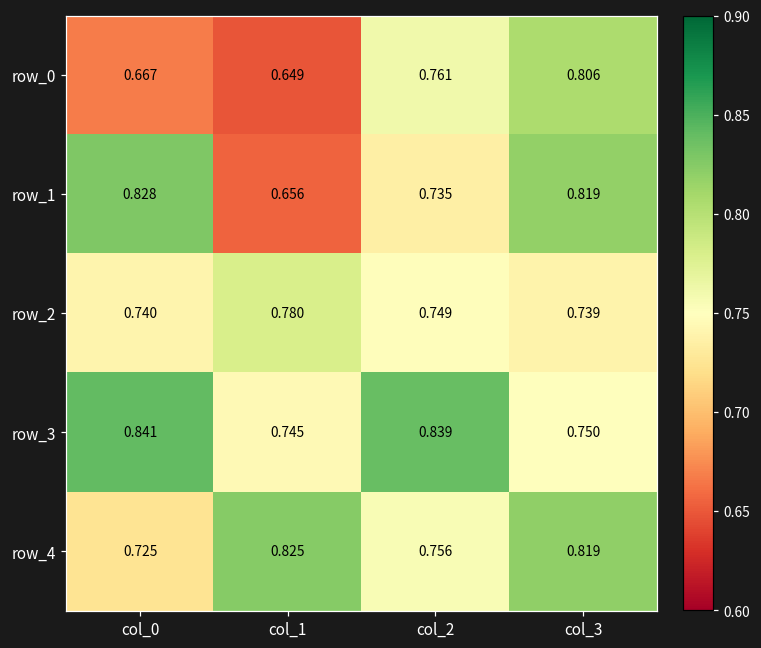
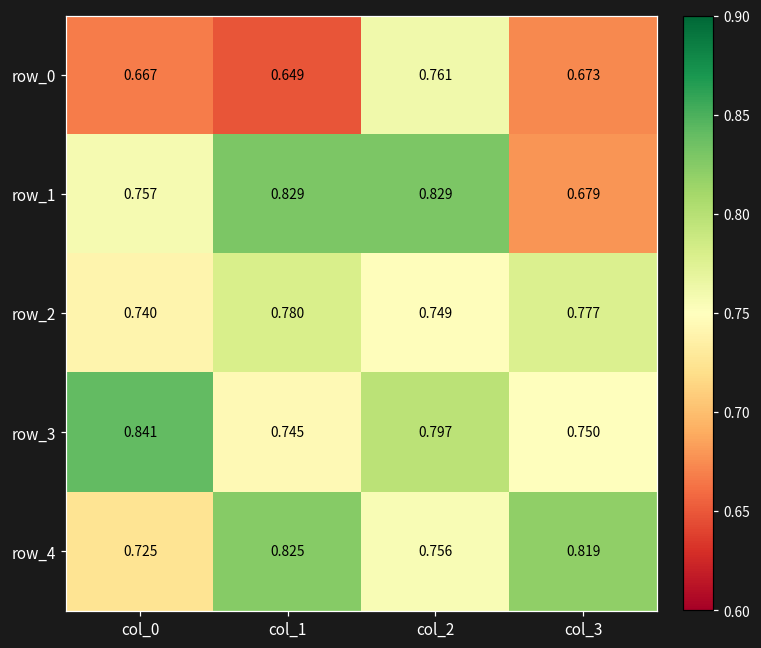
row_0, col_3: 0.806 -> 0.673
row_1, col_0: 0.828 -> 0.757
row_1, col_1: 0.656 -> 0.829
row_1, col_2: 0.735 -> 0.829
row_1, col_3: 0.819 -> 0.679
row_2, col_3: 0.739 -> 0.777
row_3, col_2: 0.839 -> 0.797
